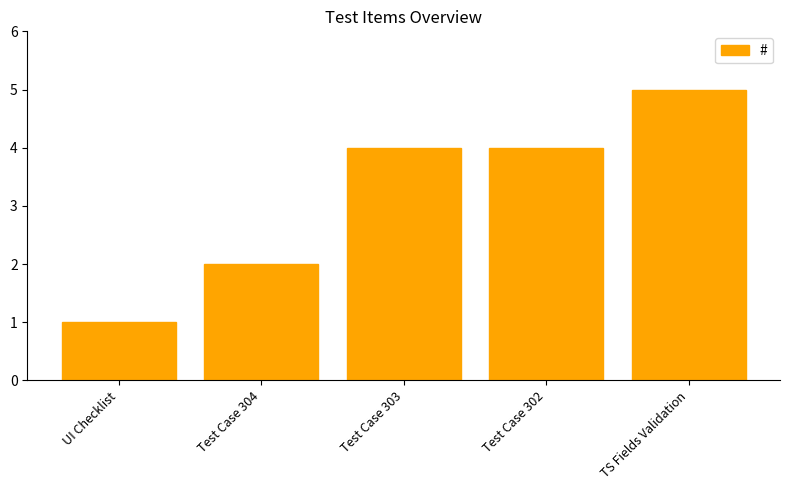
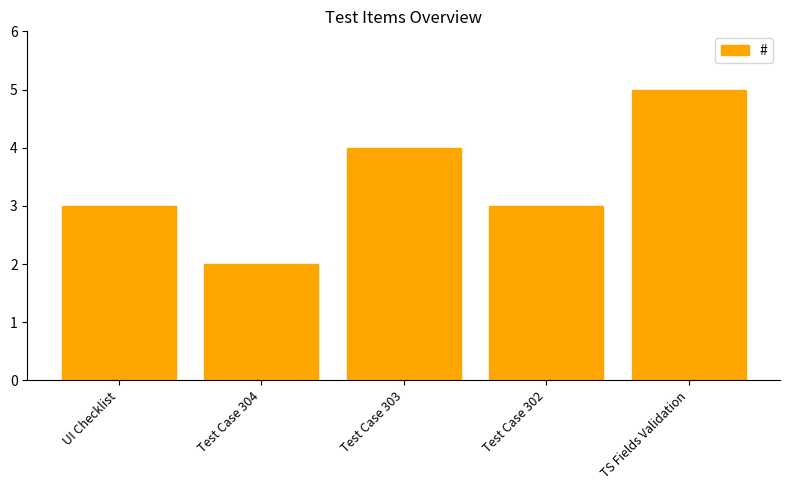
UI Checklist: 1 -> 3
Test Case 302: 4 -> 3
